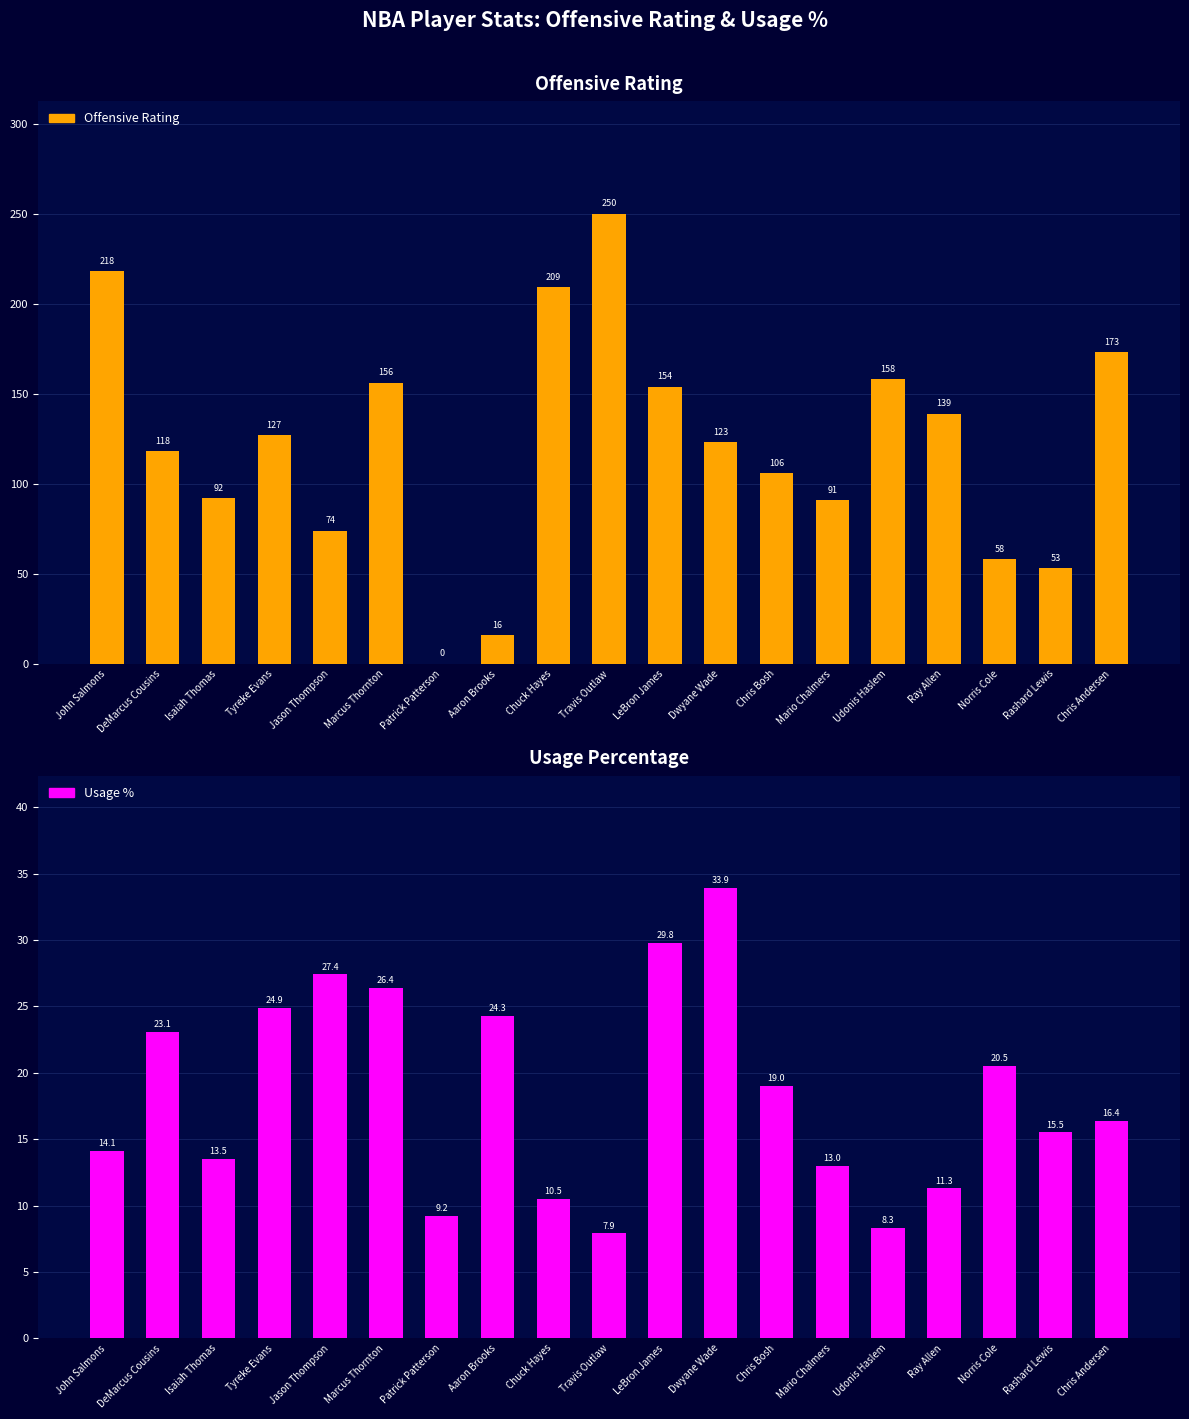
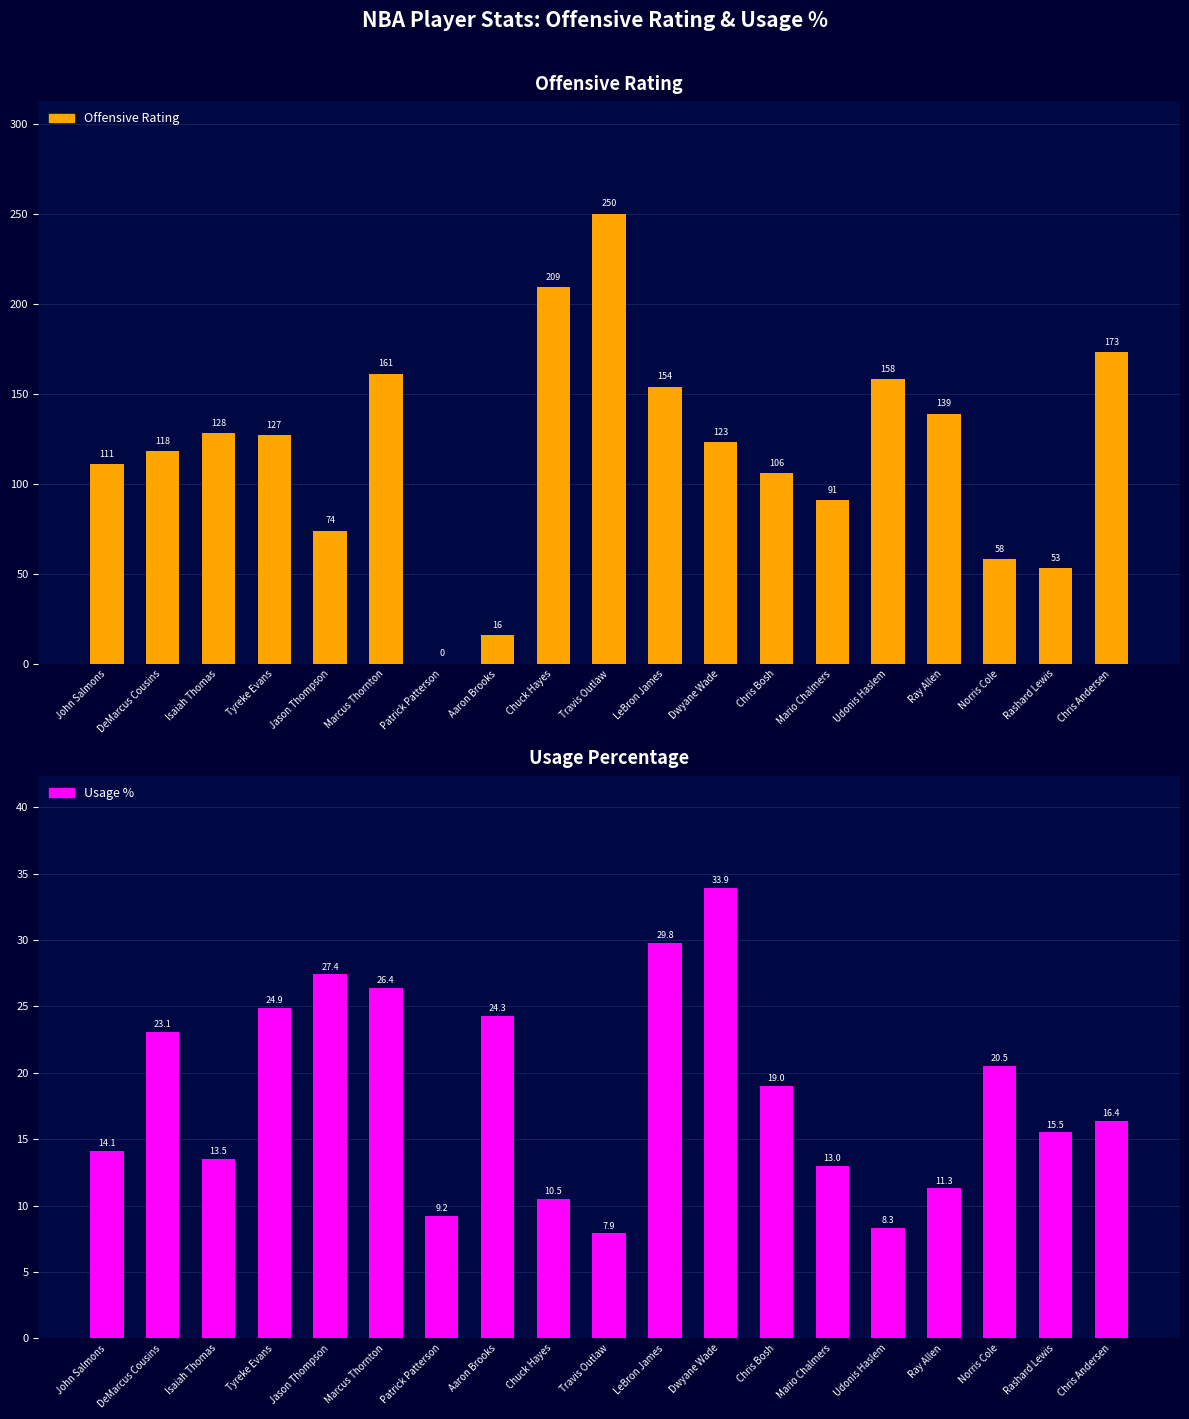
Offensive Rating, John Salmons: 218 -> 111
Offensive Rating, Isaiah Thomas: 92 -> 128
Offensive Rating, Marcus Thornton: 156 -> 161
